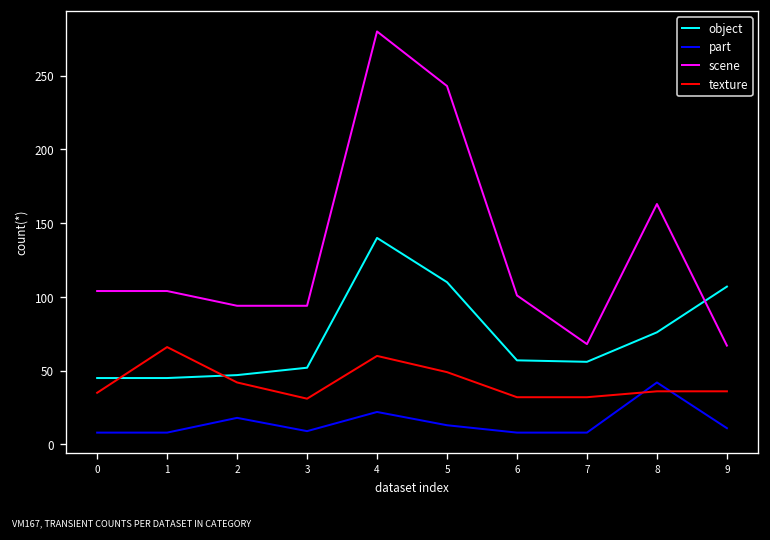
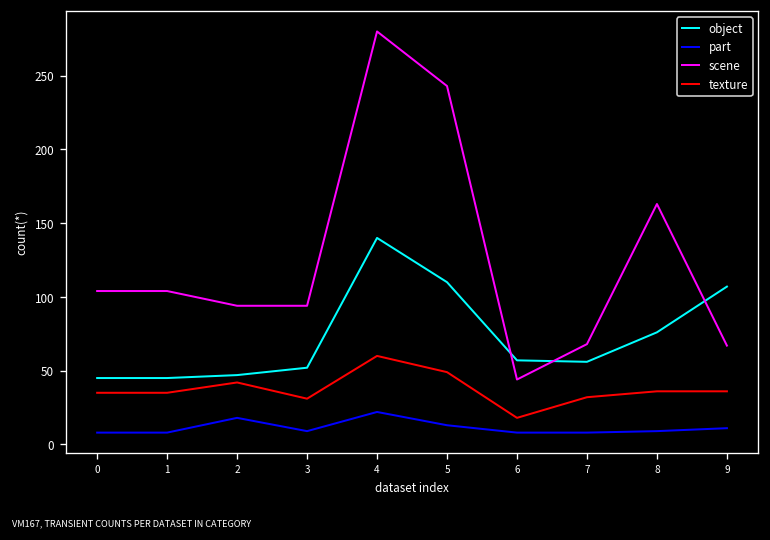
texture, 1: 66 -> 35
scene, 6: 101 -> 44
texture, 6: 32 -> 18
part, 8: 42 -> 9
